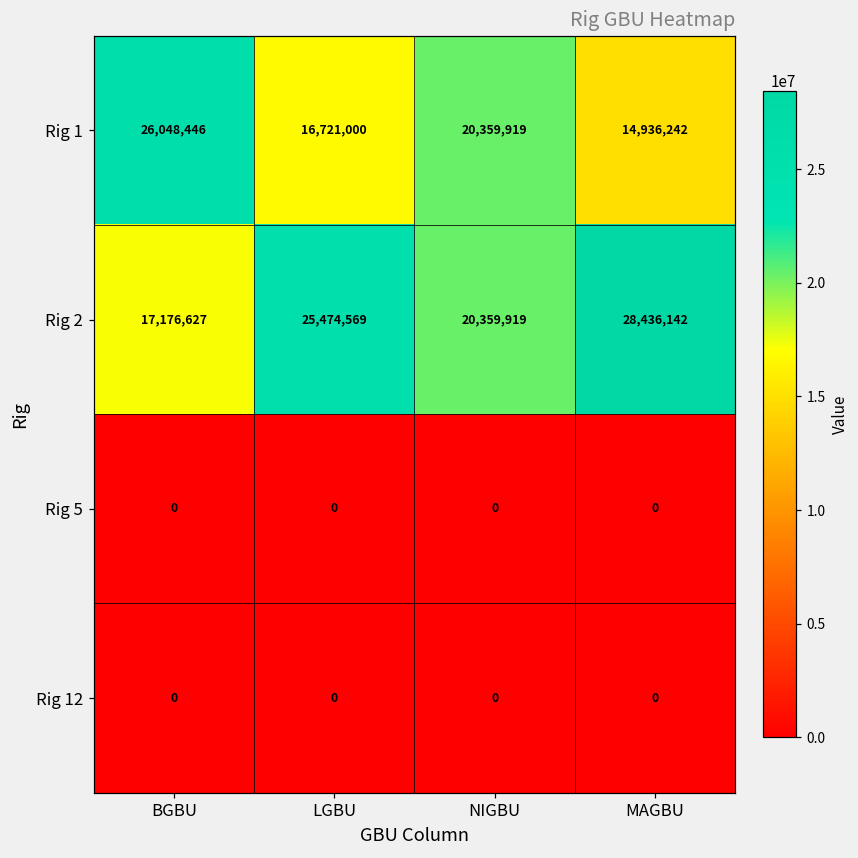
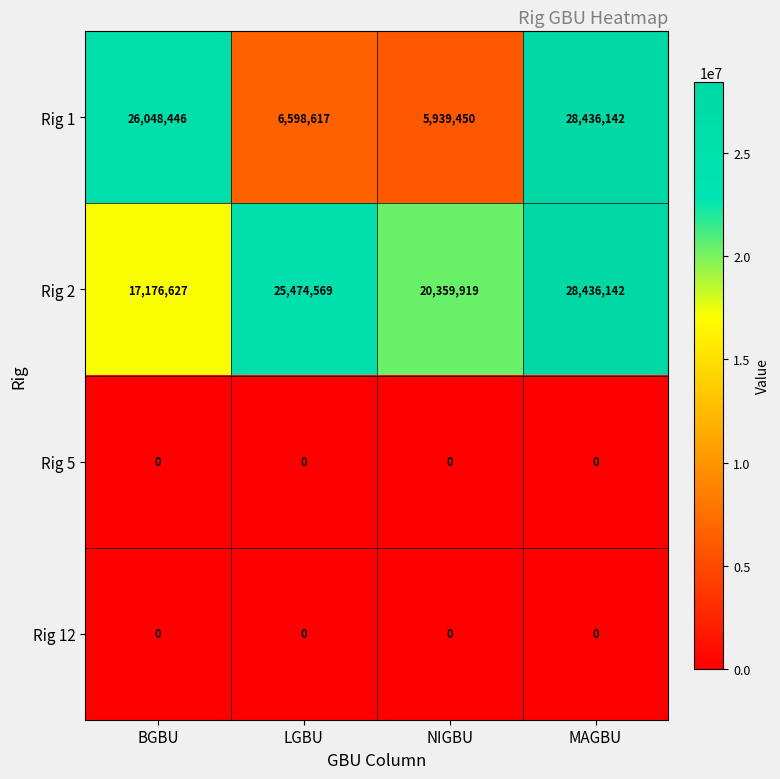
Rig 1, LGBU: 16,721,000 -> 6,598,617
Rig 1, NIGBU: 20,359,919 -> 5,939,450
Rig 1, MAGBU: 14,936,242 -> 28,436,142
